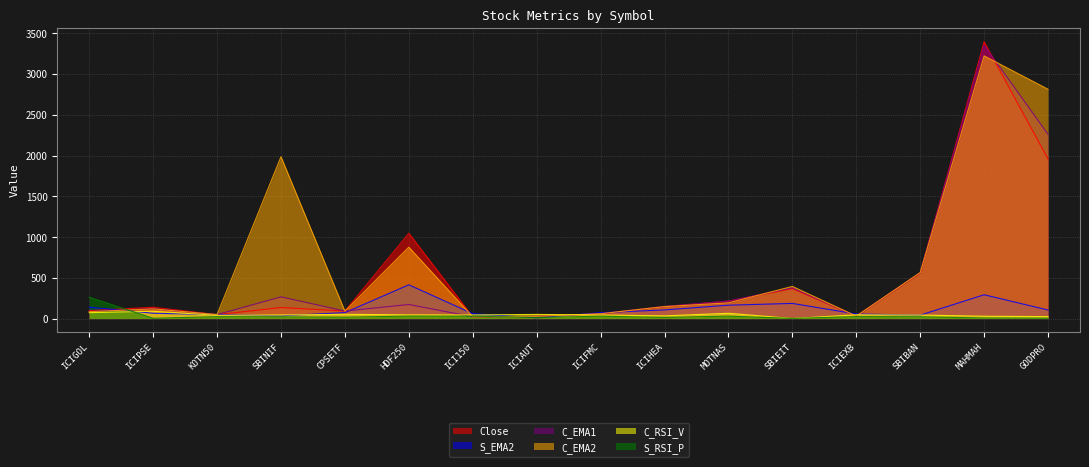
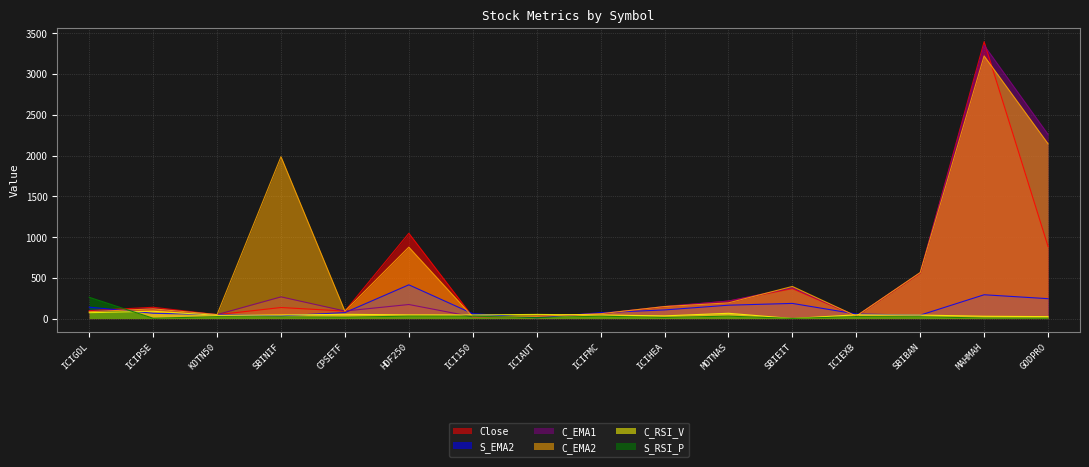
Close, GODPRO: 2000 -> 900
S_EMA2, GODPRO: 100 -> 200
C_EMA2, GODPRO: 2800 -> 2100
